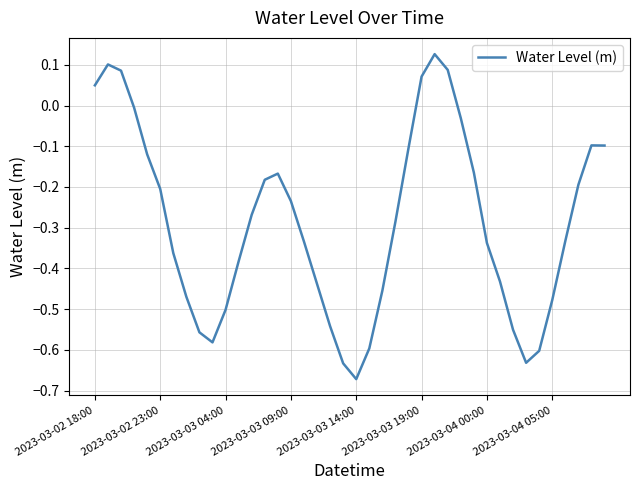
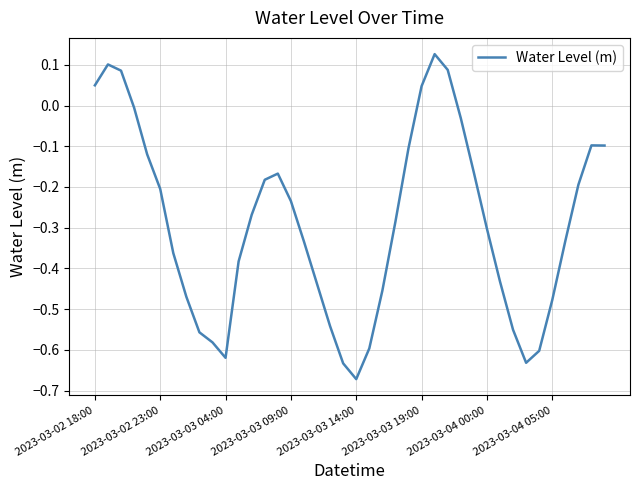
2023-03-03 04:00: -0.50 -> -0.62
2023-03-03 19:00: 0.07 -> 0.05
2023-03-04 00:00: -0.34 -> -0.30
